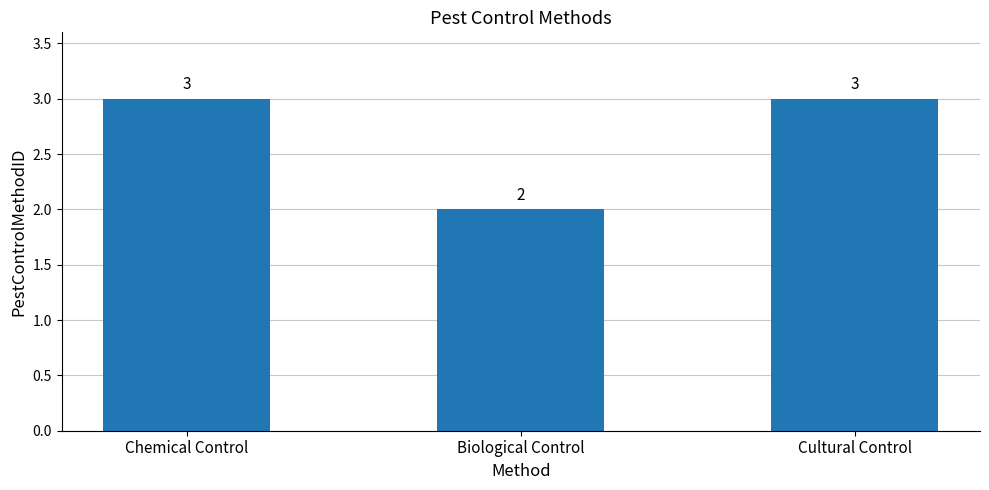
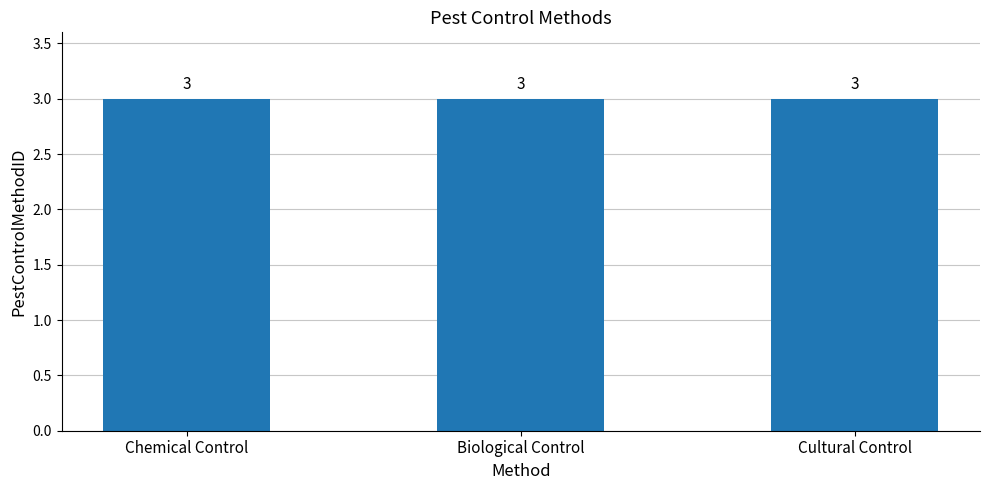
Biological Control: 2 -> 3
